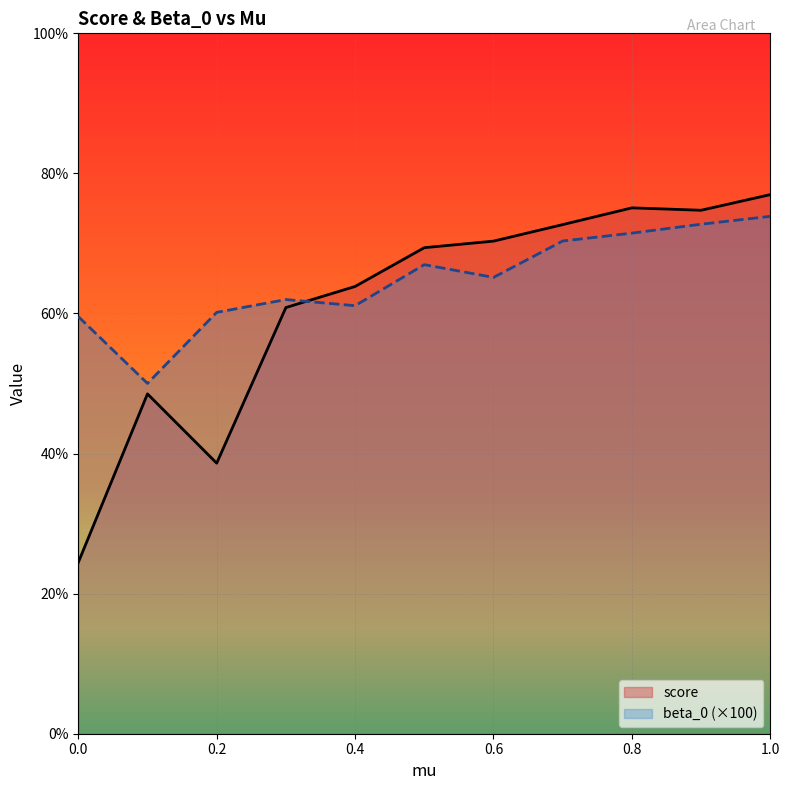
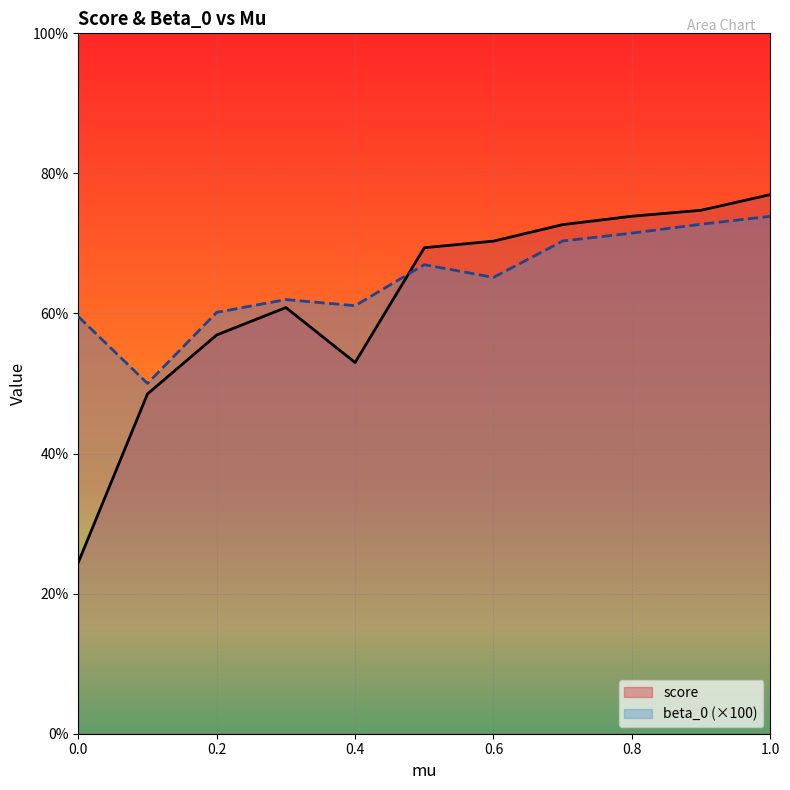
score, 0.2: 39% -> 57%
score, 0.4: 64% -> 53%
score, 0.8: 75% -> 74%
